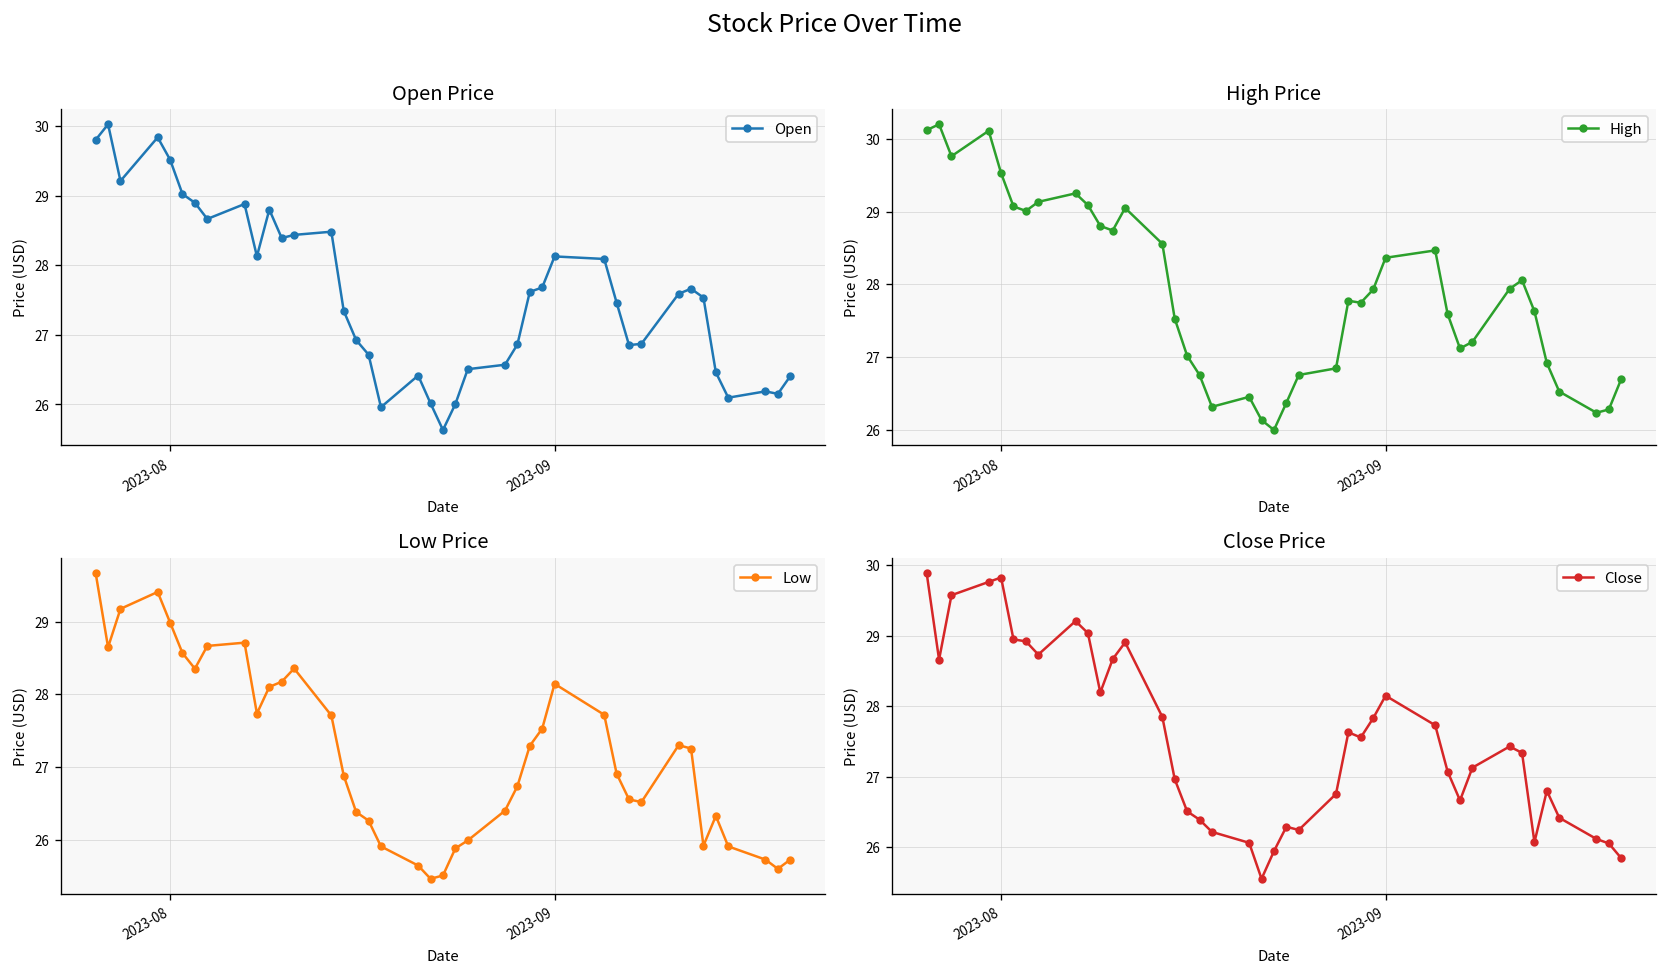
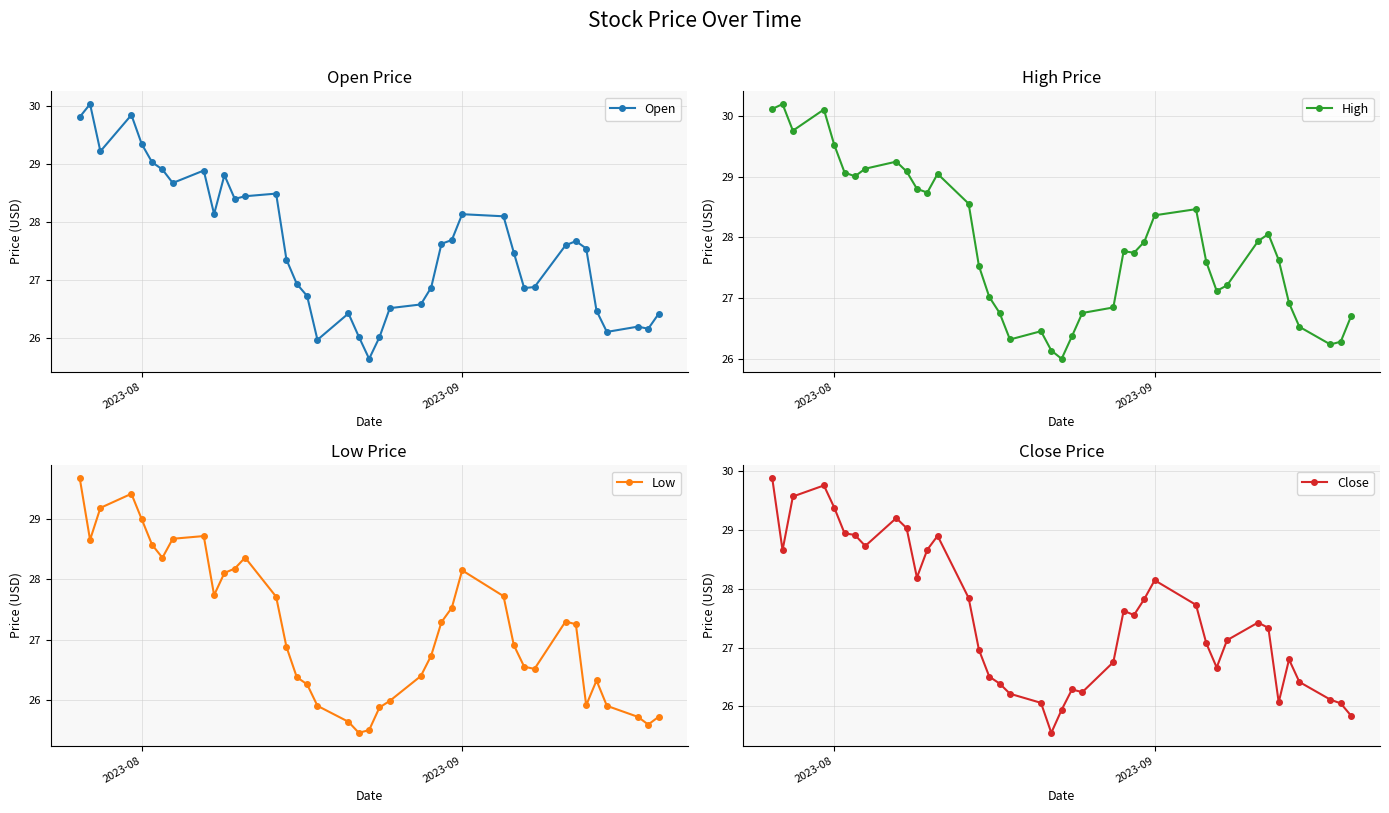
Open Price, 2023-08: 29.5 -> 29.3
Close Price, 2023-08: 29.8 -> 29.4
